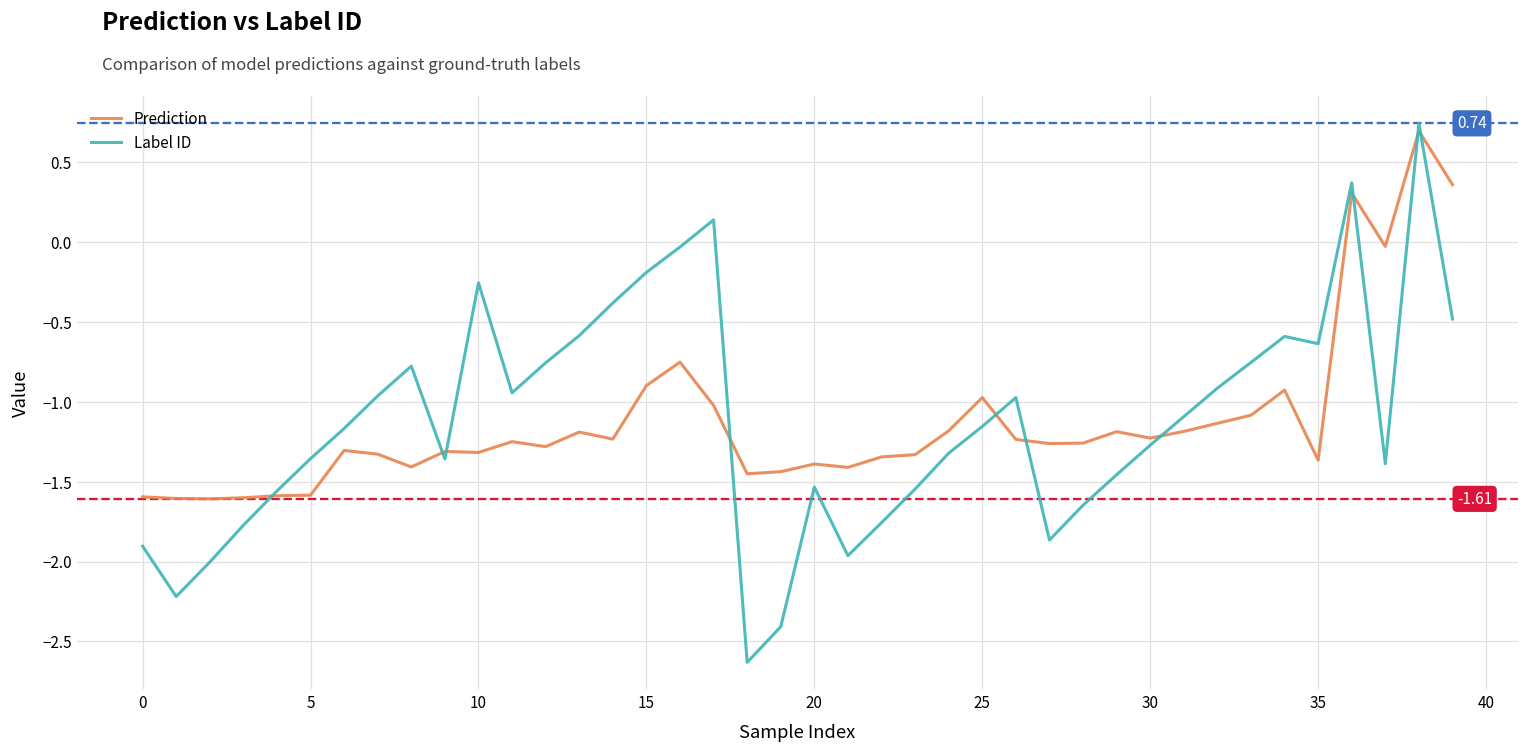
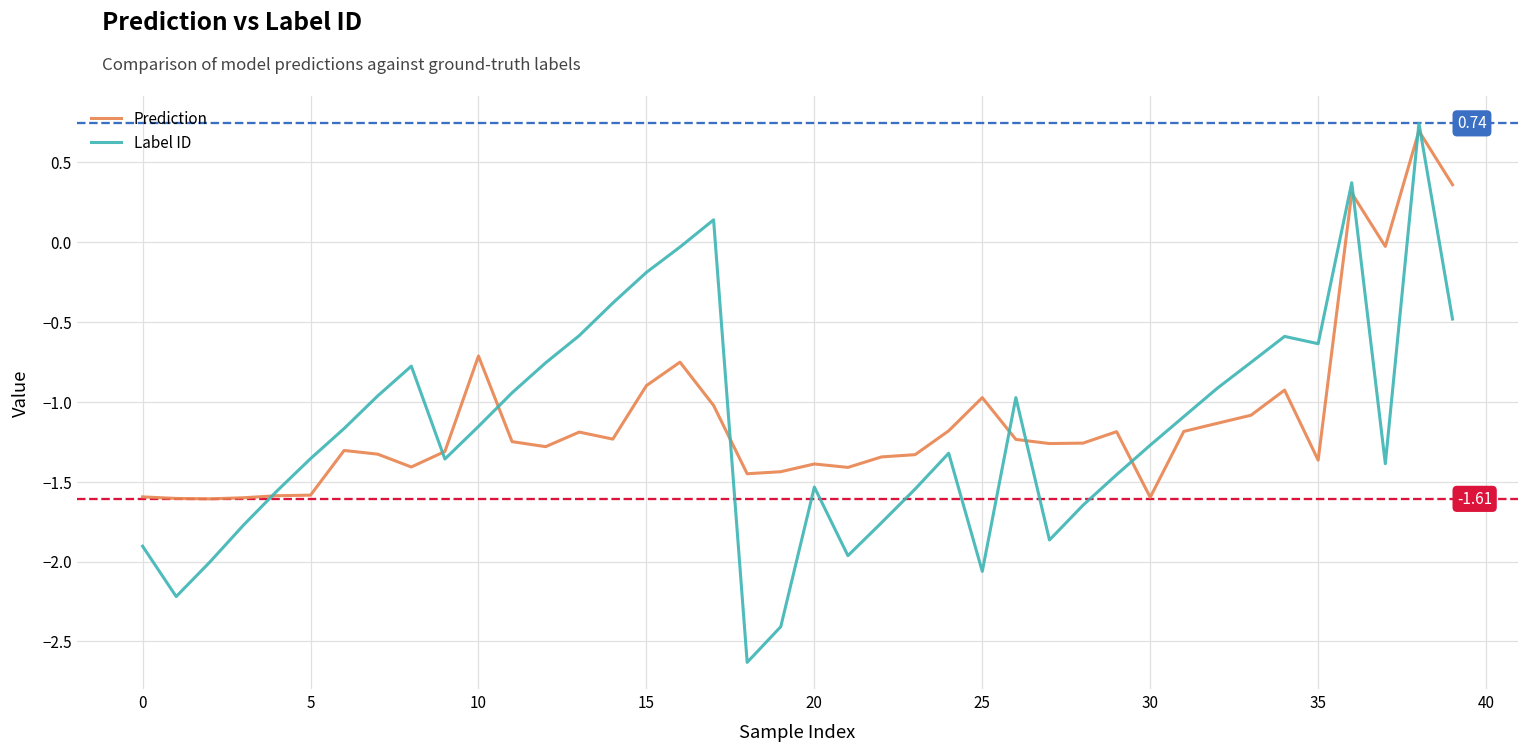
Prediction, 10: -1.32 -> -0.71
Label ID, 10: -0.26 -> -1.15
Label ID, 25: -1.15 -> -2.06
Prediction, 30: -1.23 -> -1.60
